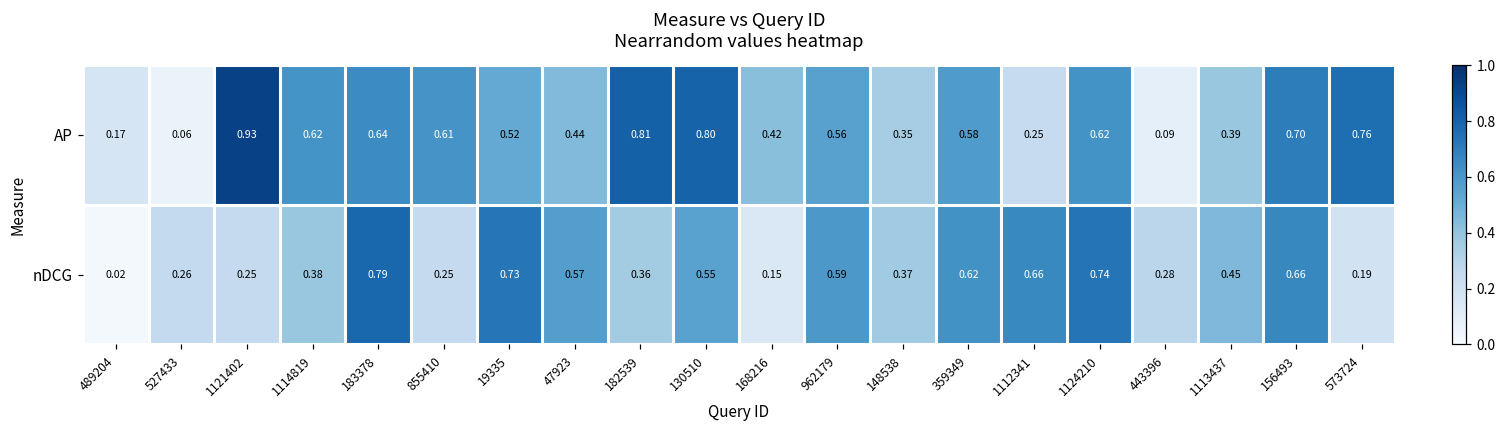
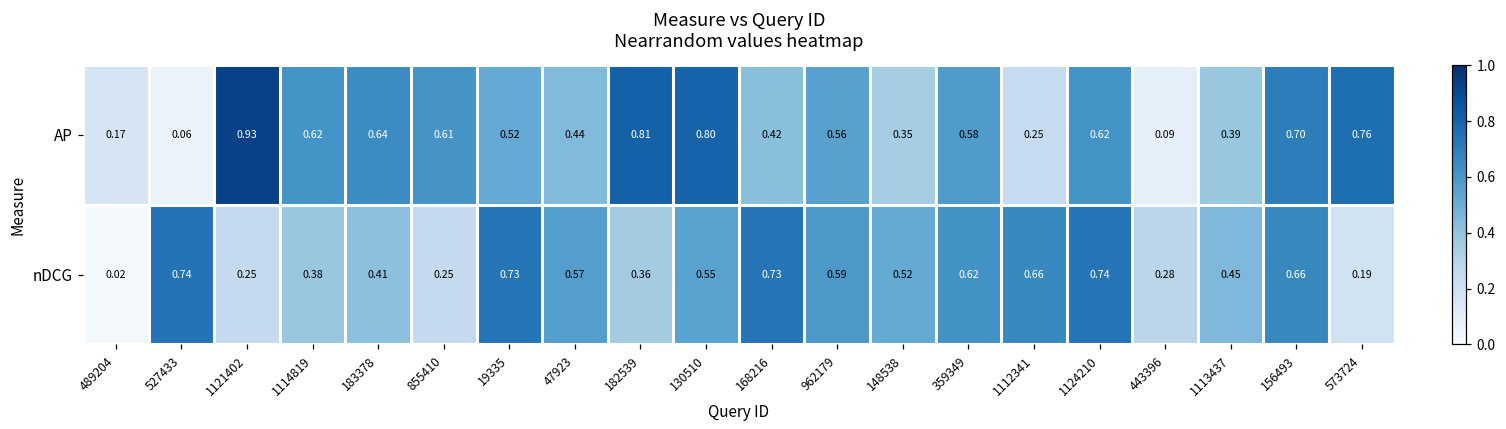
nDCG, 527433: 0.26 -> 0.74
nDCG, 183378: 0.79 -> 0.41
nDCG, 168216: 0.15 -> 0.73
nDCG, 148538: 0.37 -> 0.52
